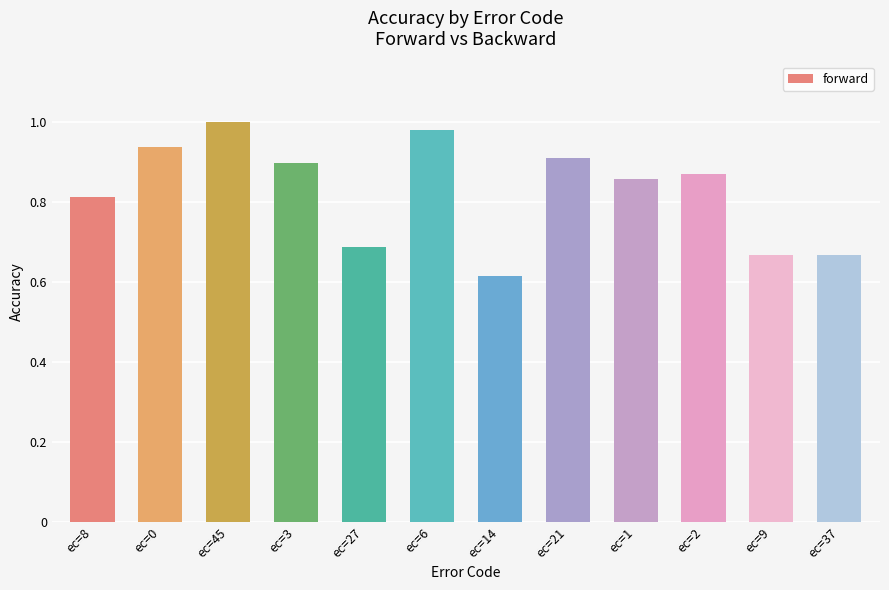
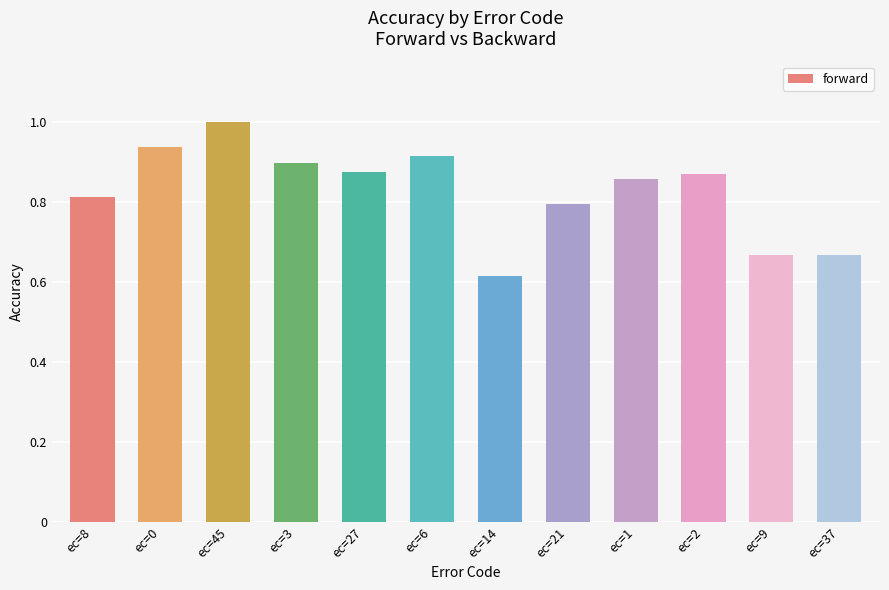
ec=27: 0.69 -> 0.88
ec=6: 0.98 -> 0.91
ec=21: 0.91 -> 0.79
